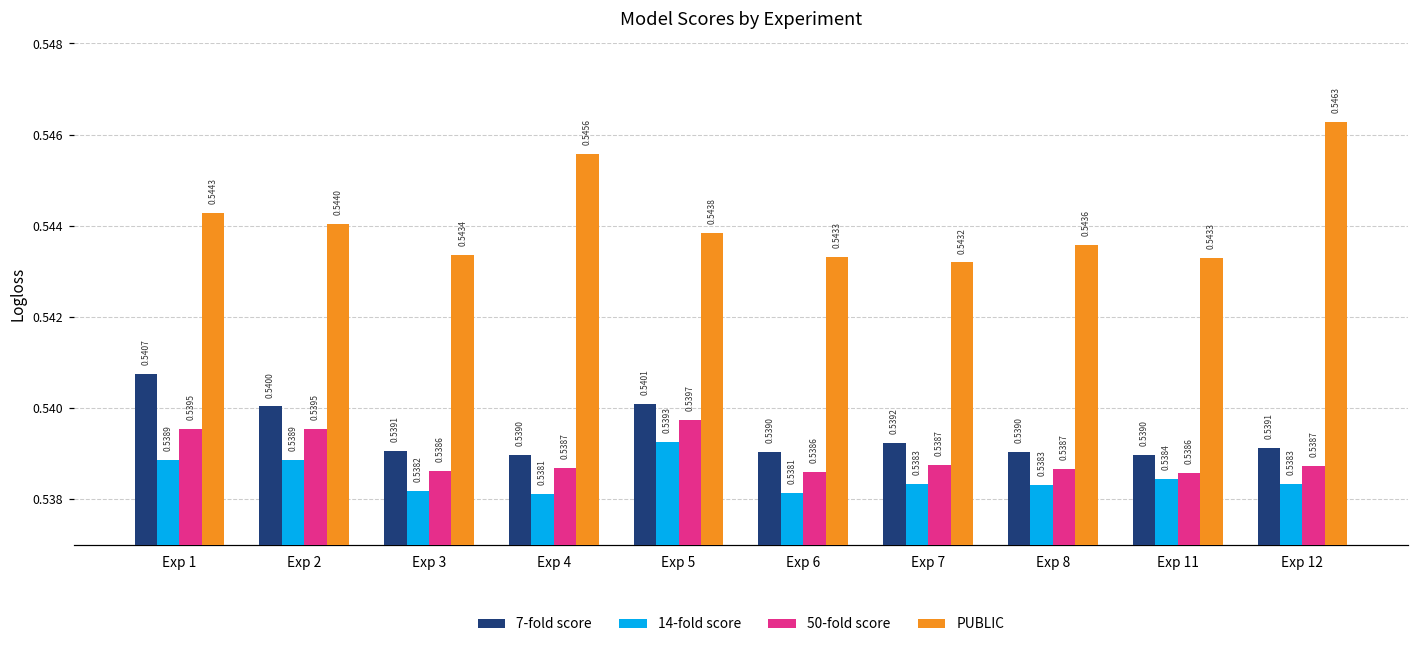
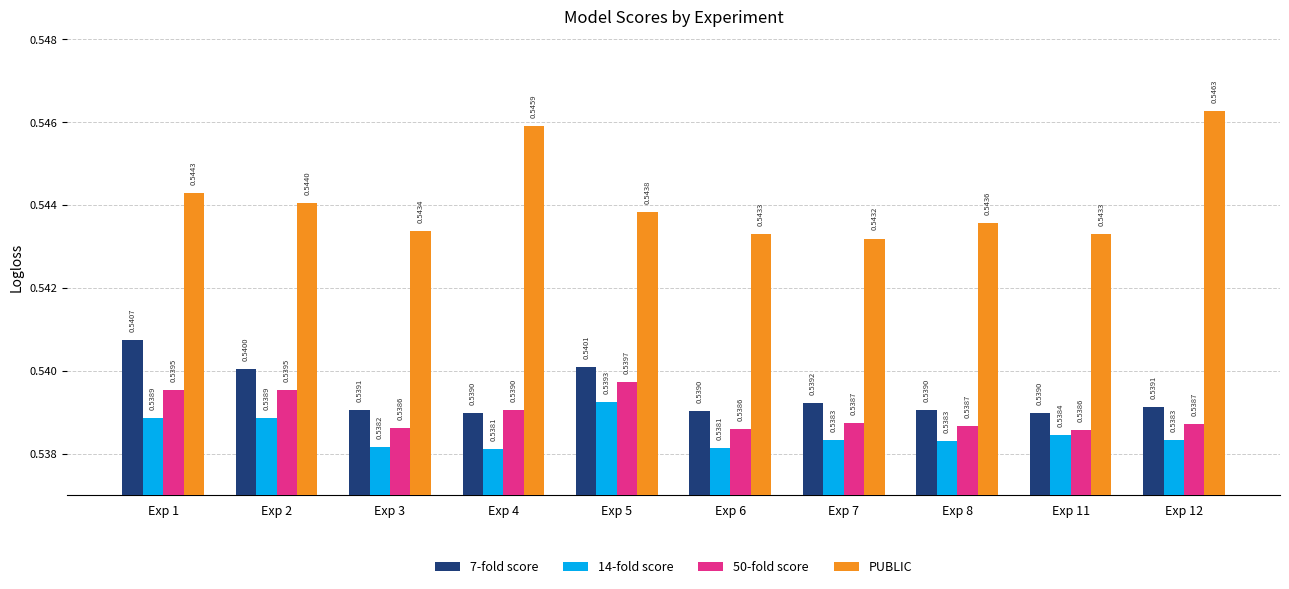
50-fold score, Exp 4: 0.5387 -> 0.5390
PUBLIC, Exp 4: 0.5456 -> 0.5459
